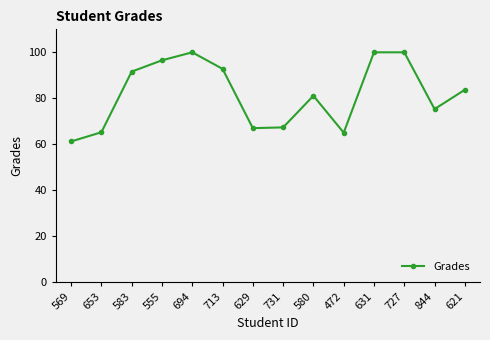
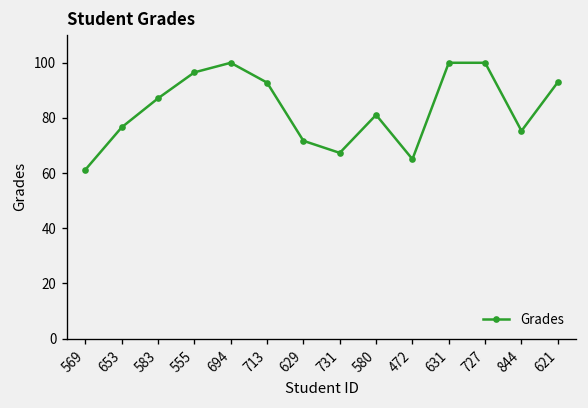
653: 65 -> 77
583: 92 -> 87
629: 67 -> 72
621: 84 -> 93
